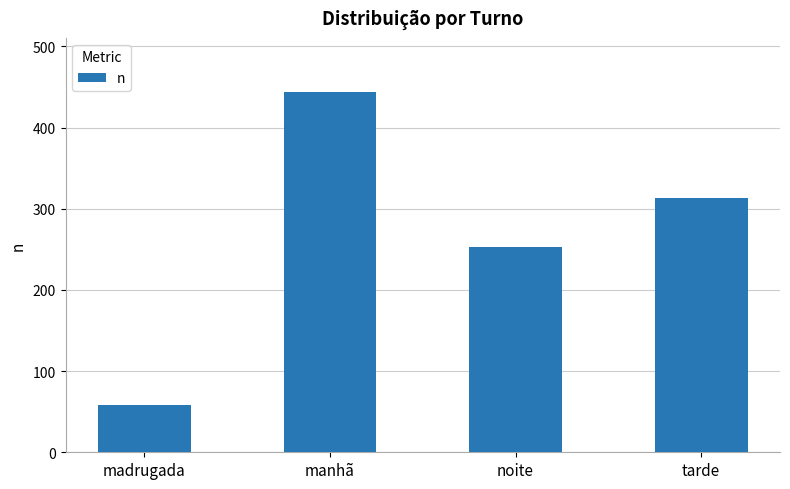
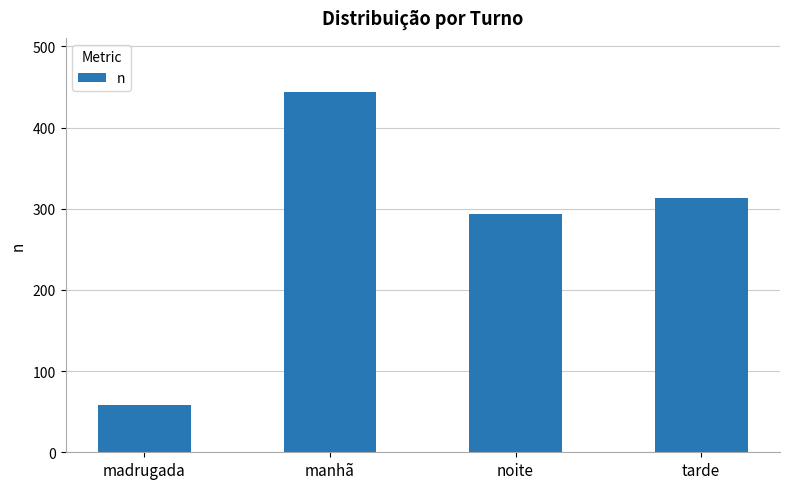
noite: 250 -> 290
